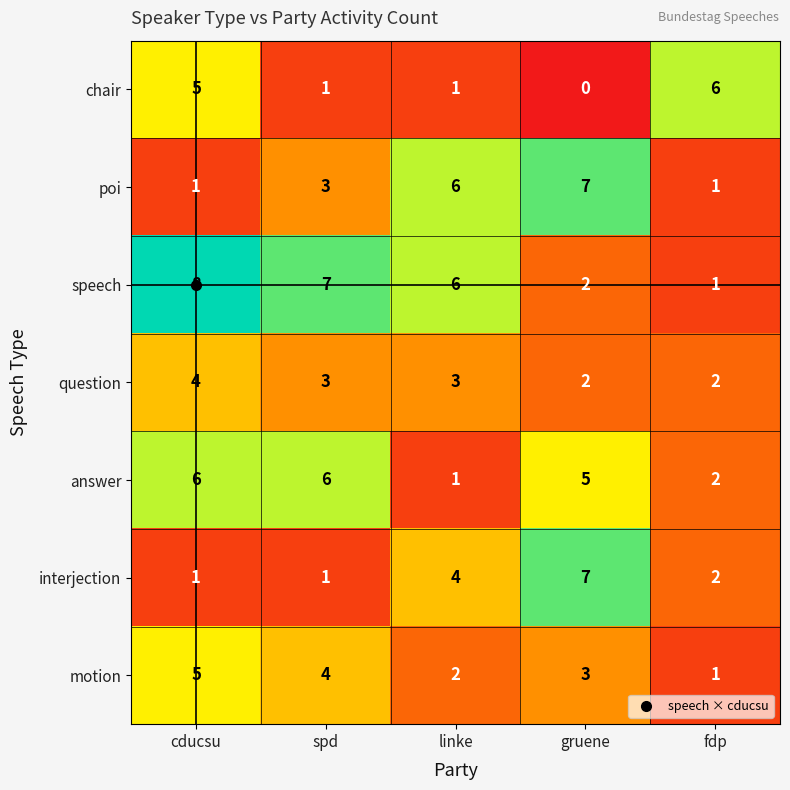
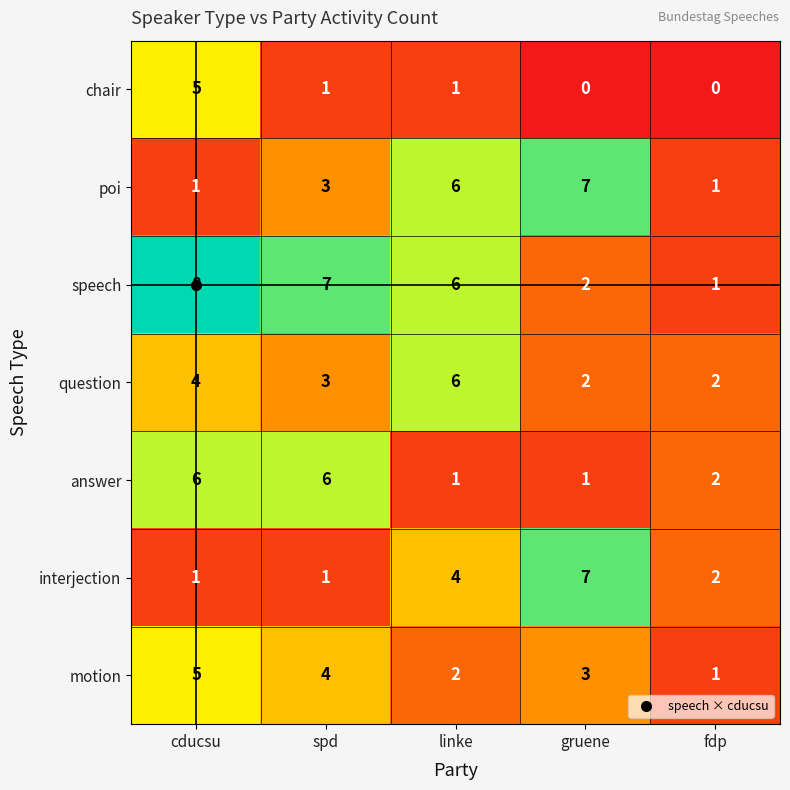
chair, fdp: 6 -> 0
question, linke: 3 -> 6
answer, gruene: 5 -> 1
